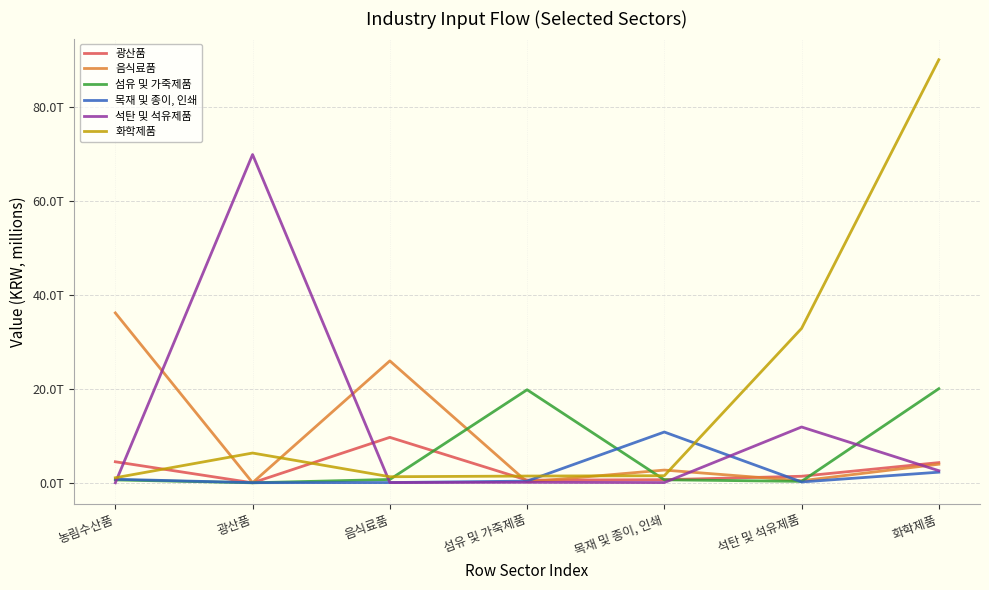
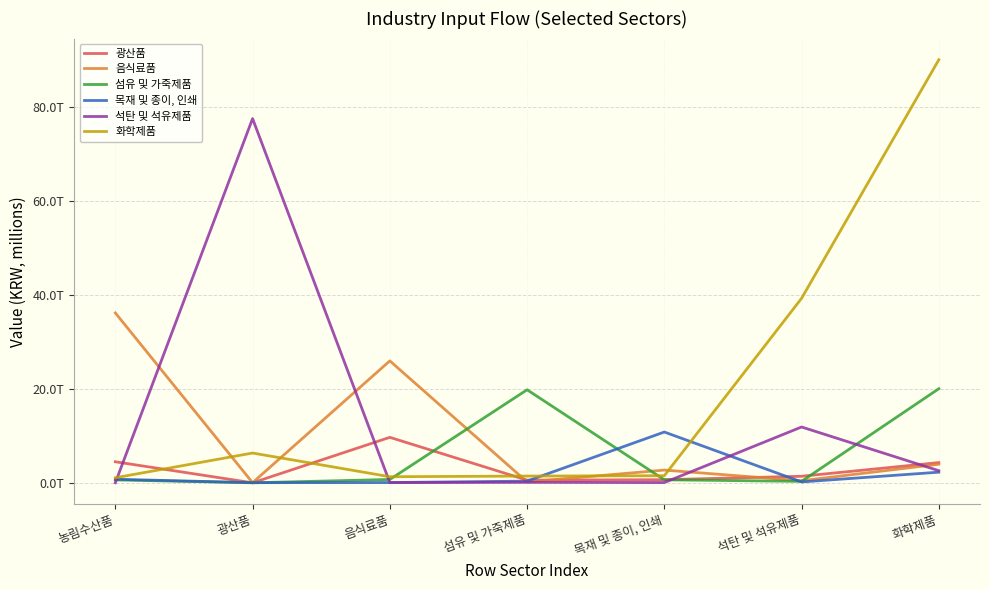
석탄 및 석유제품, 광산품: 70T -> 77T
화학제품, 석탄 및 석유제품: 33T -> 39T
